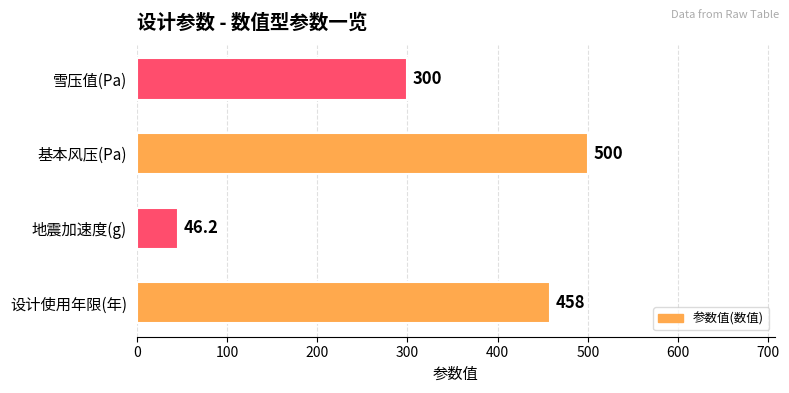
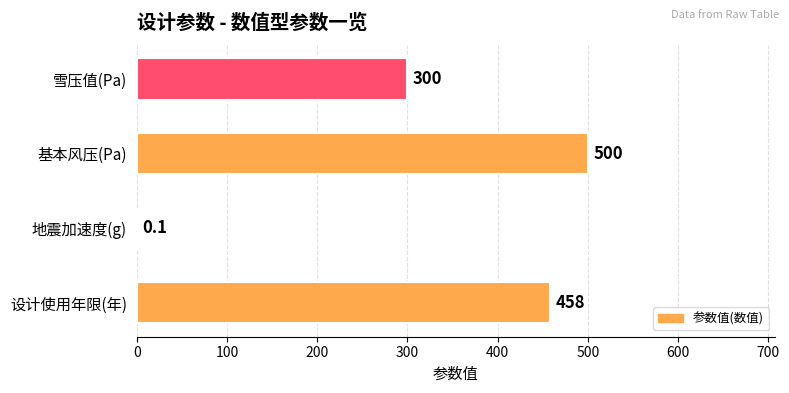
地震加速度(g): 46.2 -> 0.1
